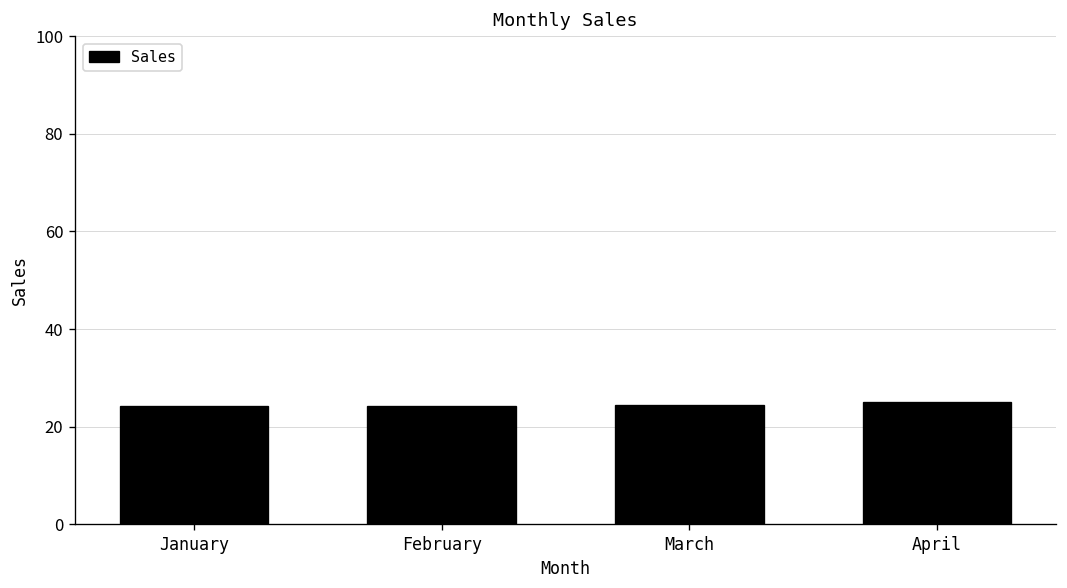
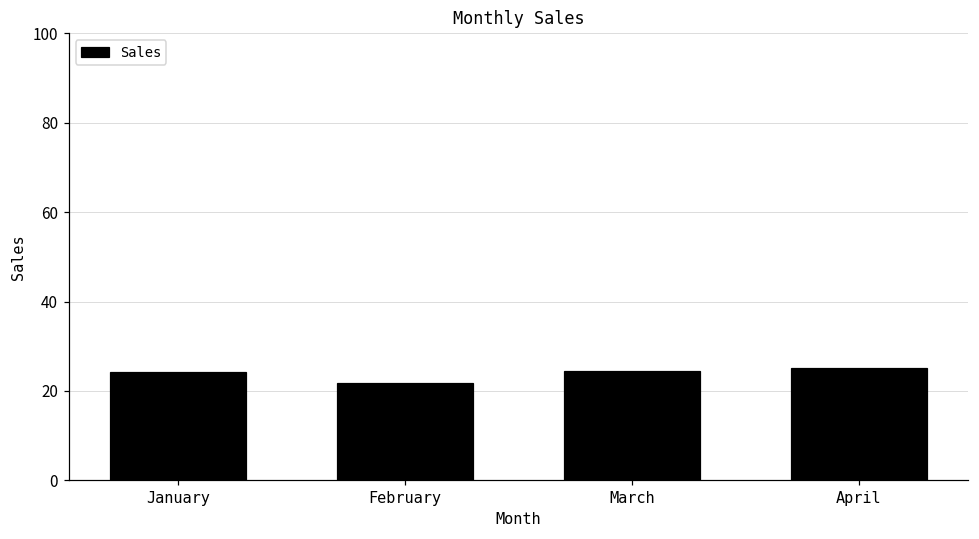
February: 24 -> 22
